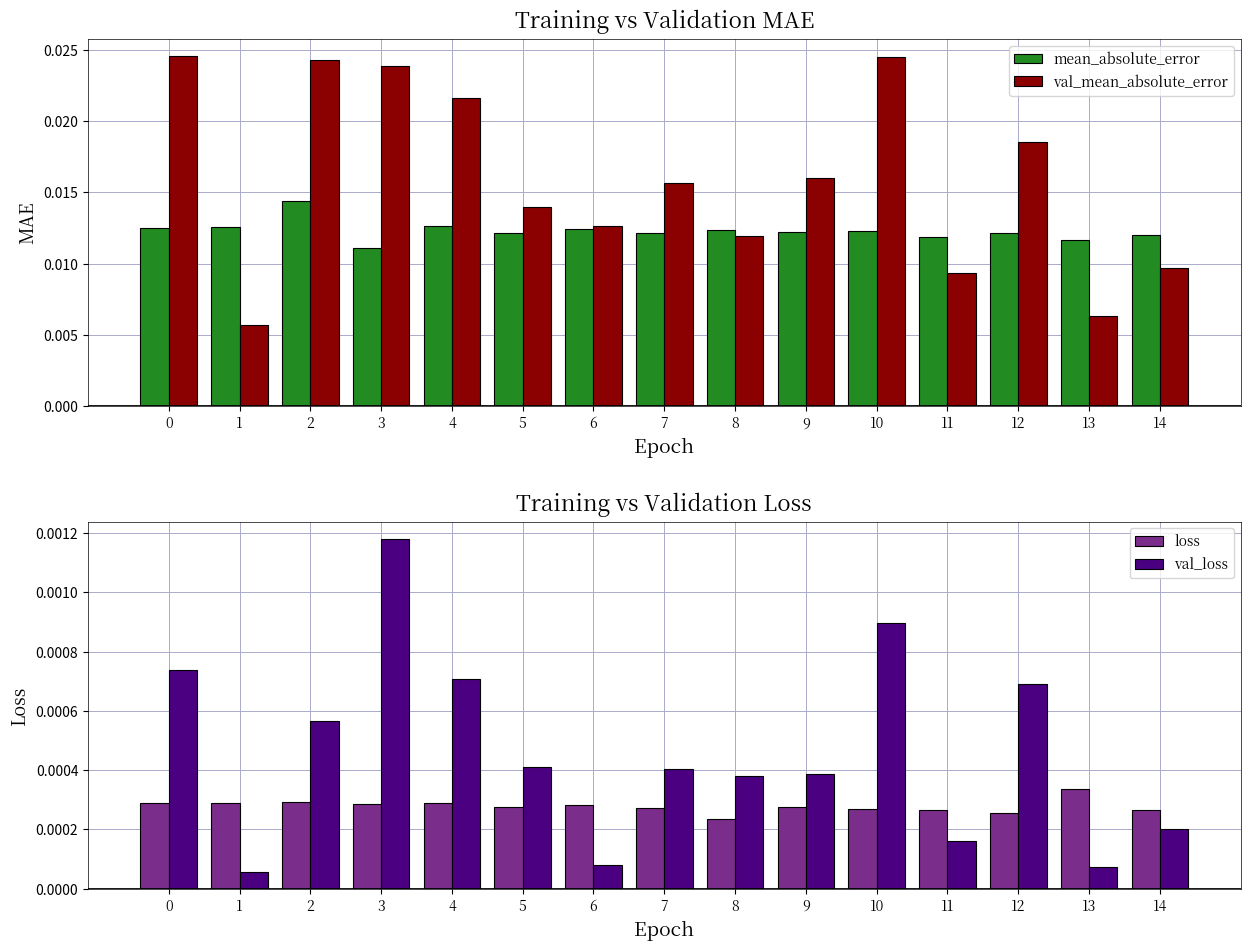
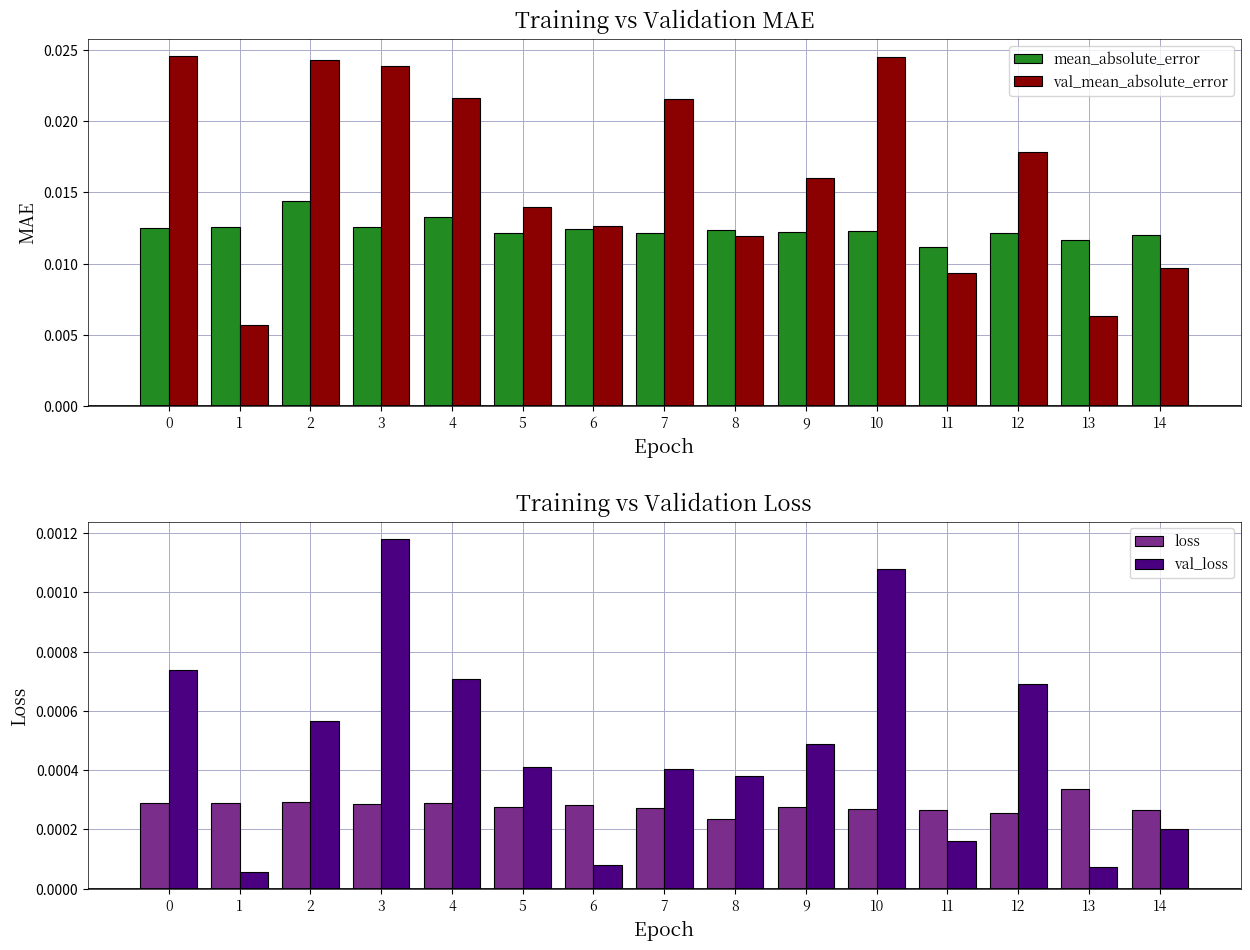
Training vs Validation MAE, mean_absolute_error, 3: 0.0111 -> 0.0126
Training vs Validation MAE, mean_absolute_error, 4: 0.0126 -> 0.0132
Training vs Validation MAE, val_mean_absolute_error, 7: 0.0156 -> 0.0216
Training vs Validation MAE, mean_absolute_error, 11: 0.0119 -> 0.0112
Training vs Validation MAE, val_mean_absolute_error, 12: 0.0186 -> 0.0178
Training vs Validation Loss, val_loss, 9: 0.00039 -> 0.00049
Training vs Validation Loss, val_loss, 10: 0.00090 -> 0.00108
